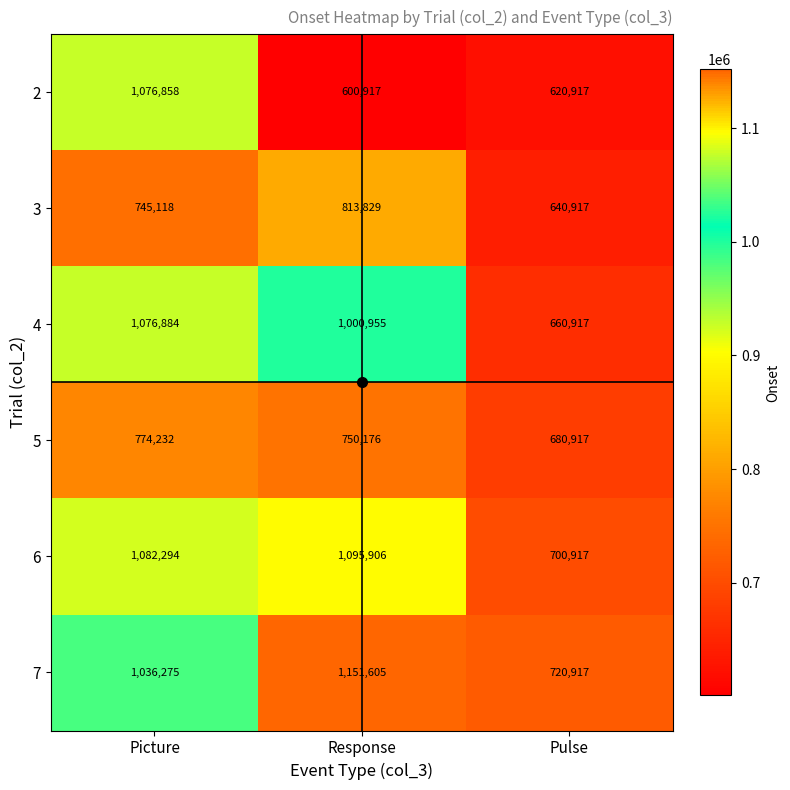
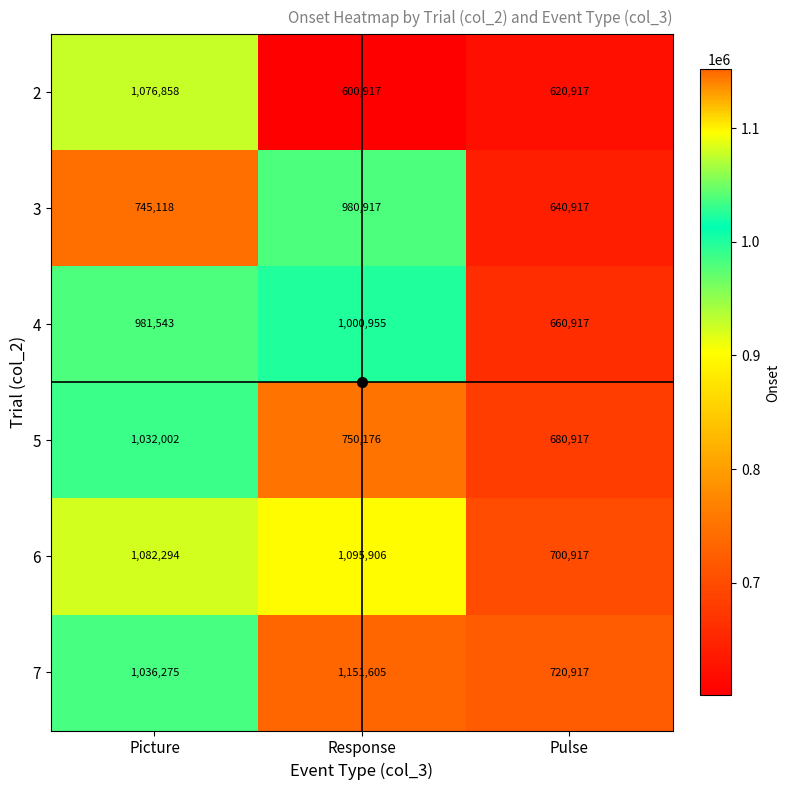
3, Response: 813,829 -> 980,917
4, Picture: 1,076,884 -> 981,543
5, Picture: 774,232 -> 1,032,002
